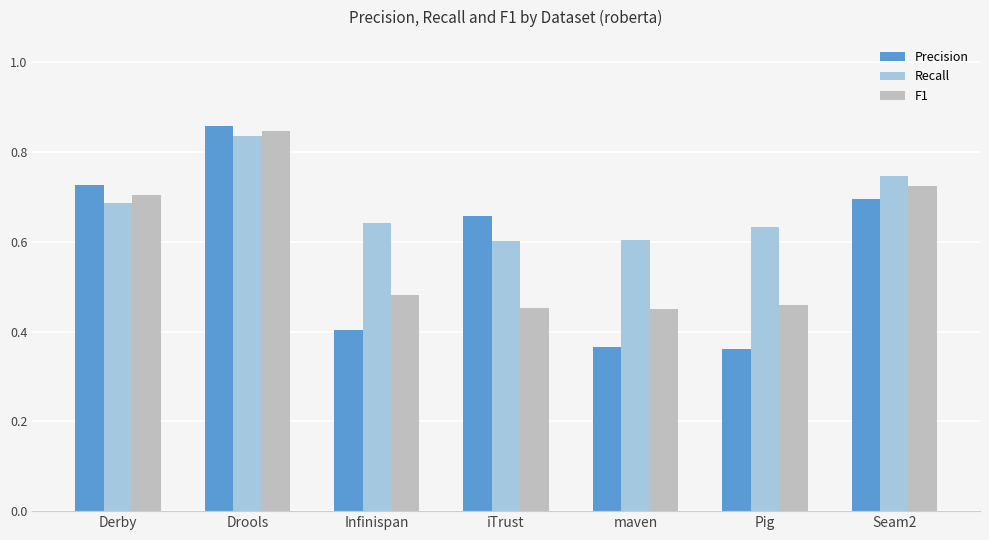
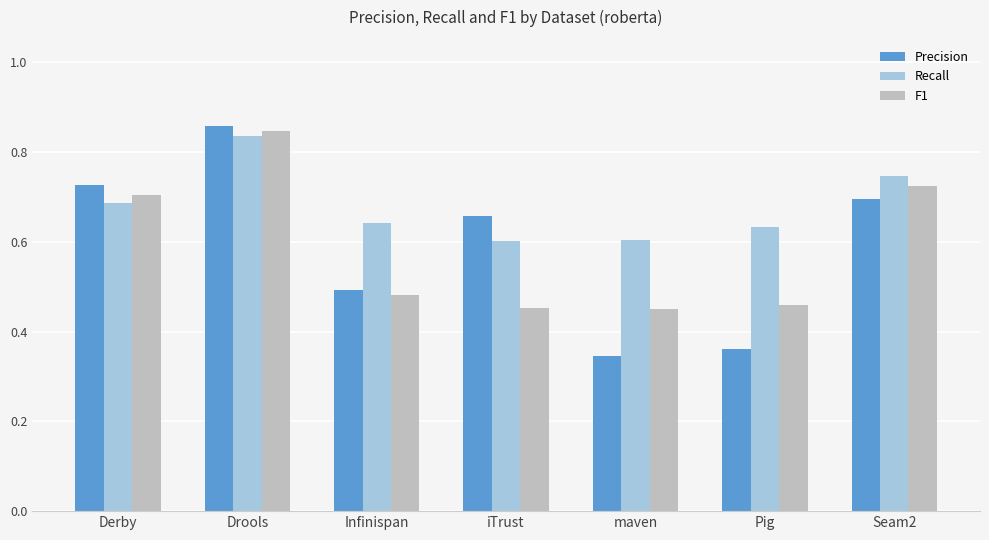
Precision, Infinispan: 0.40 -> 0.49
Precision, maven: 0.36 -> 0.35
